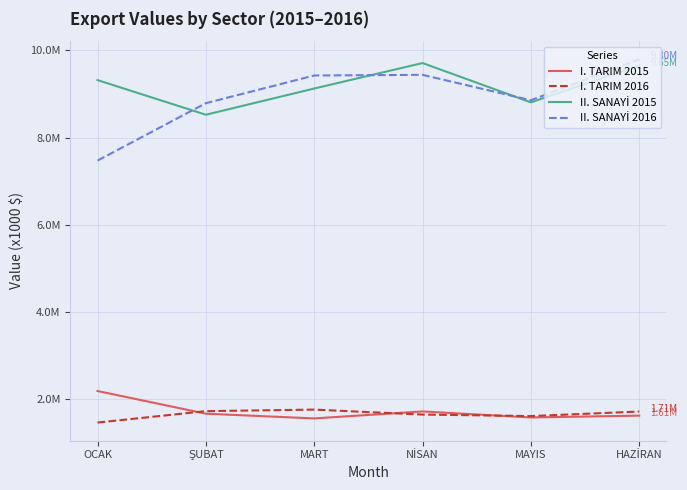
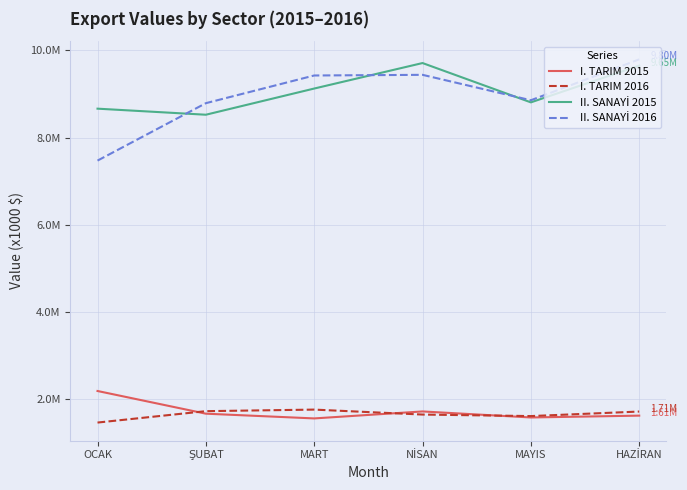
II. SANAYİ 2015, OCAK: 9300000 -> 8700000
